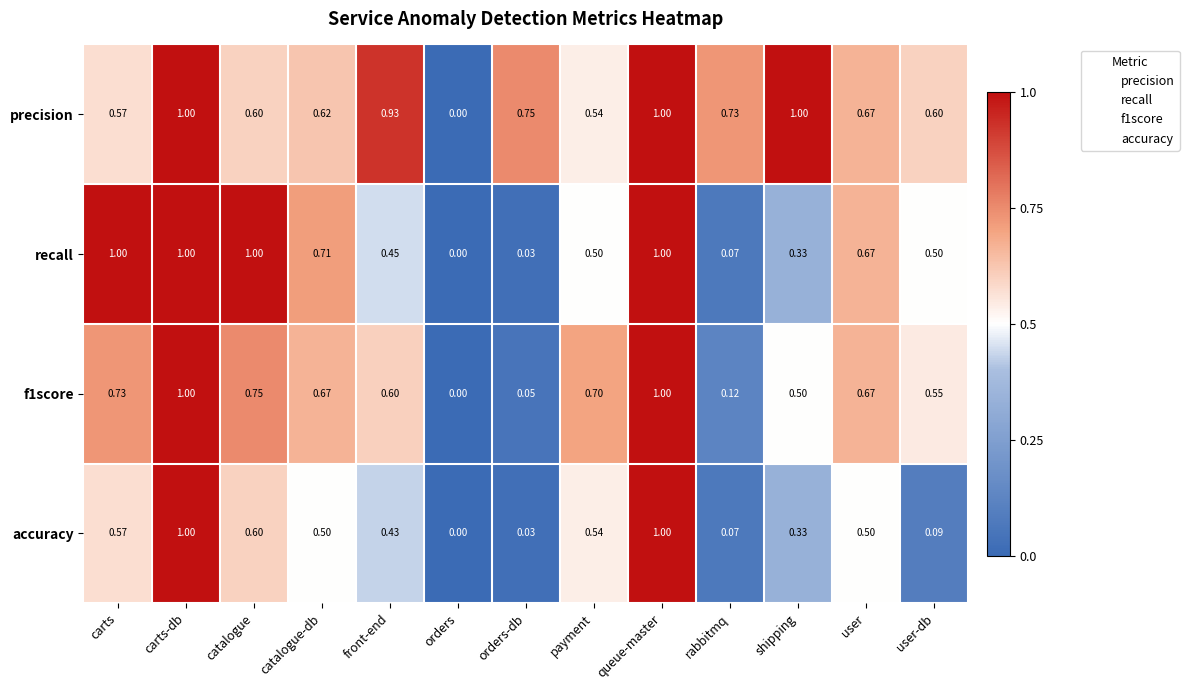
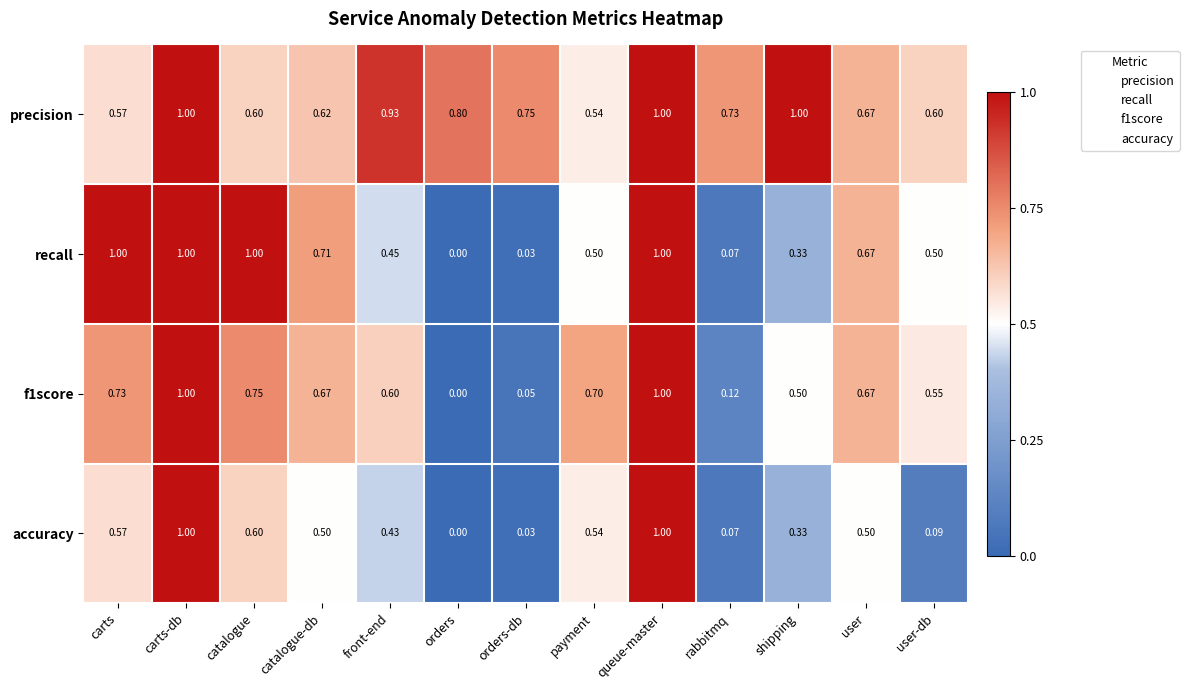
precision, orders: 0.00 -> 0.80
